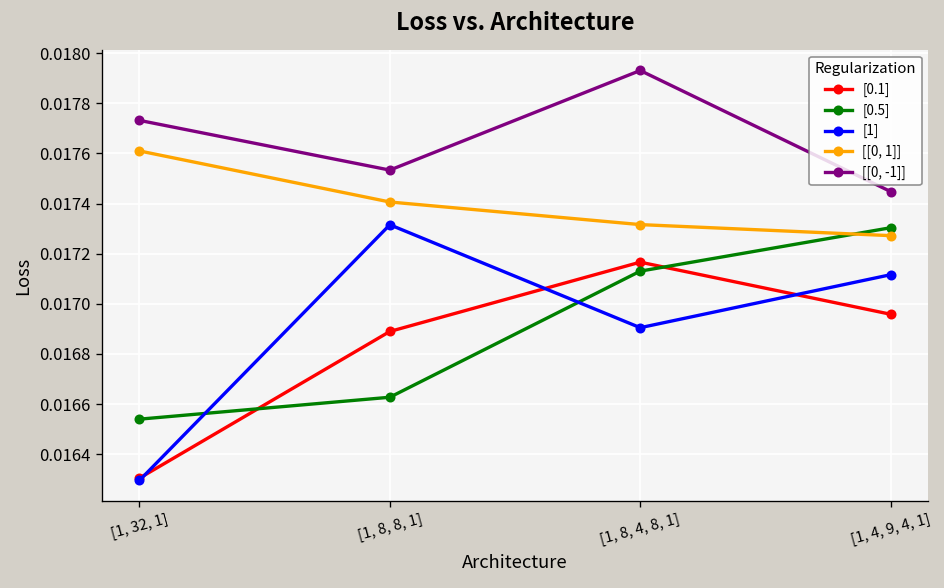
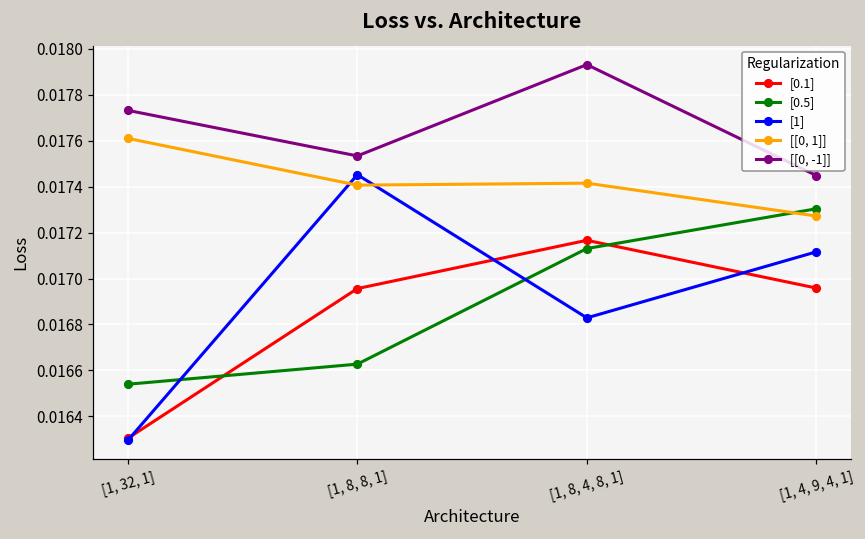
[0.1], [1, 8, 8, 1]: 0.01689 -> 0.01696
[1], [1, 8, 8, 1]: 0.01732 -> 0.01745
[1], [1, 8, 4, 8, 1]: 0.01690 -> 0.01683
[[0, 1]], [1, 8, 4, 8, 1]: 0.01732 -> 0.01742
